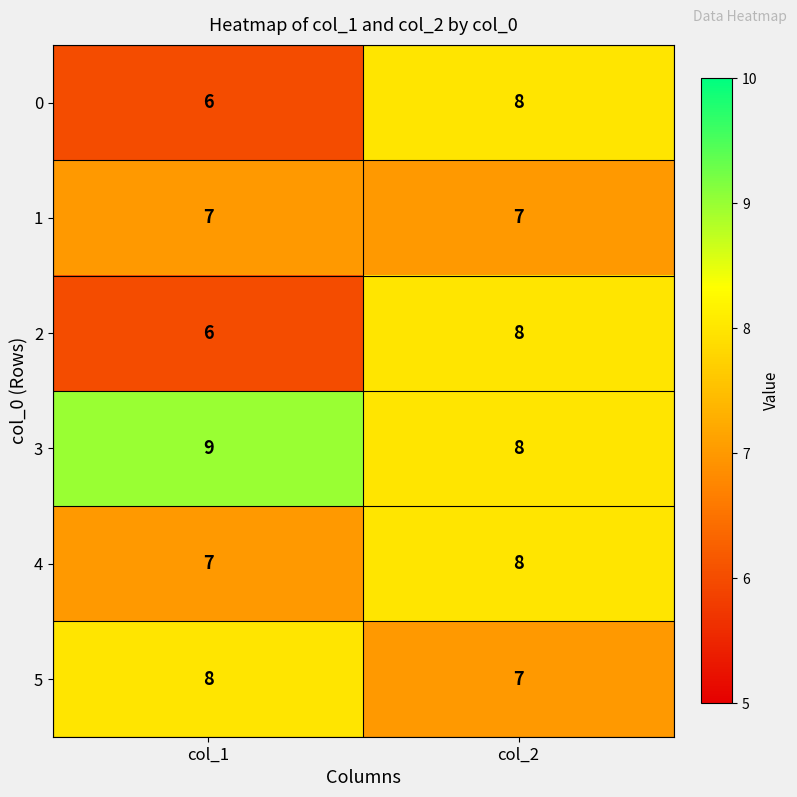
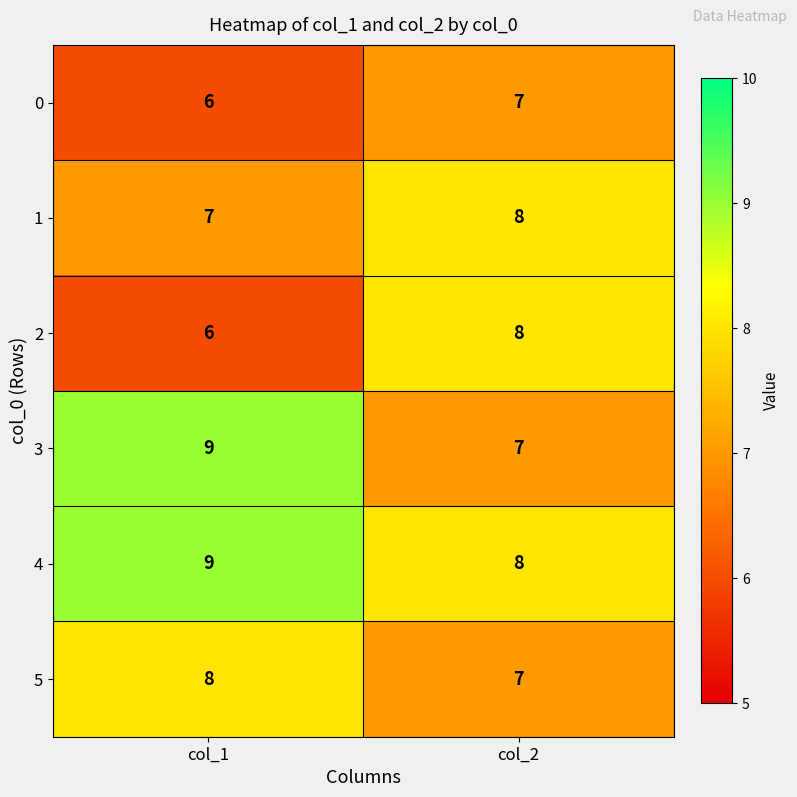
0, col_2: 8 -> 7
1, col_2: 7 -> 8
3, col_2: 8 -> 7
4, col_1: 7 -> 9
